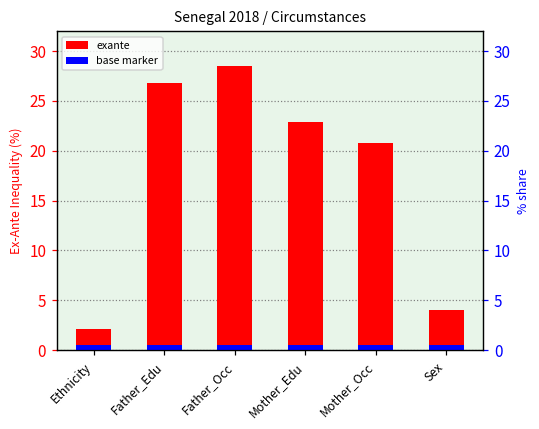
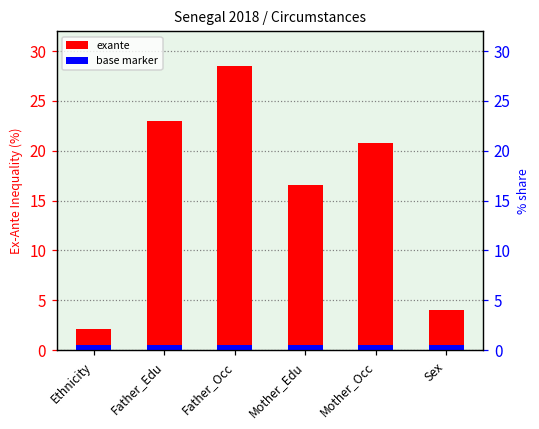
exante, Father_Edu: 27 -> 23
exante, Mother_Edu: 23 -> 17
